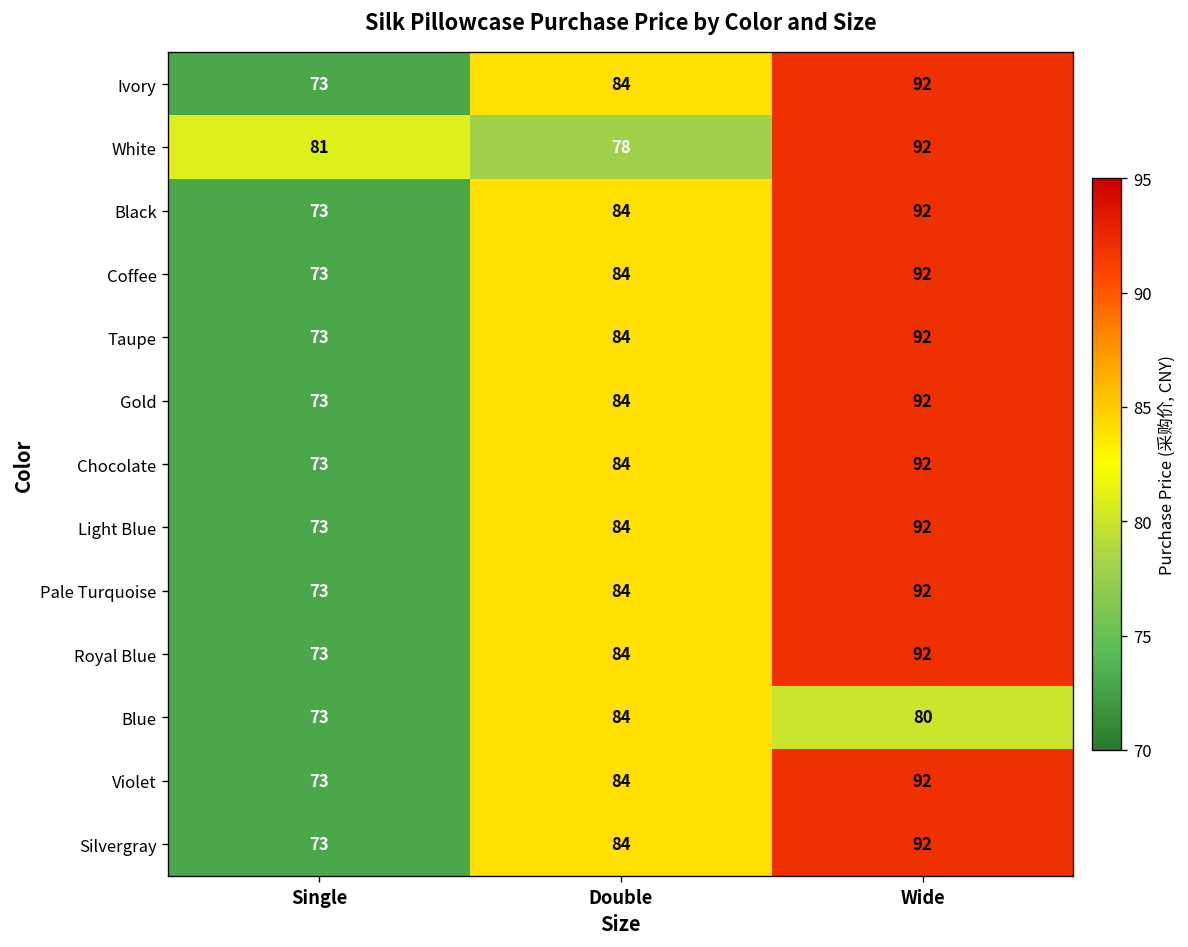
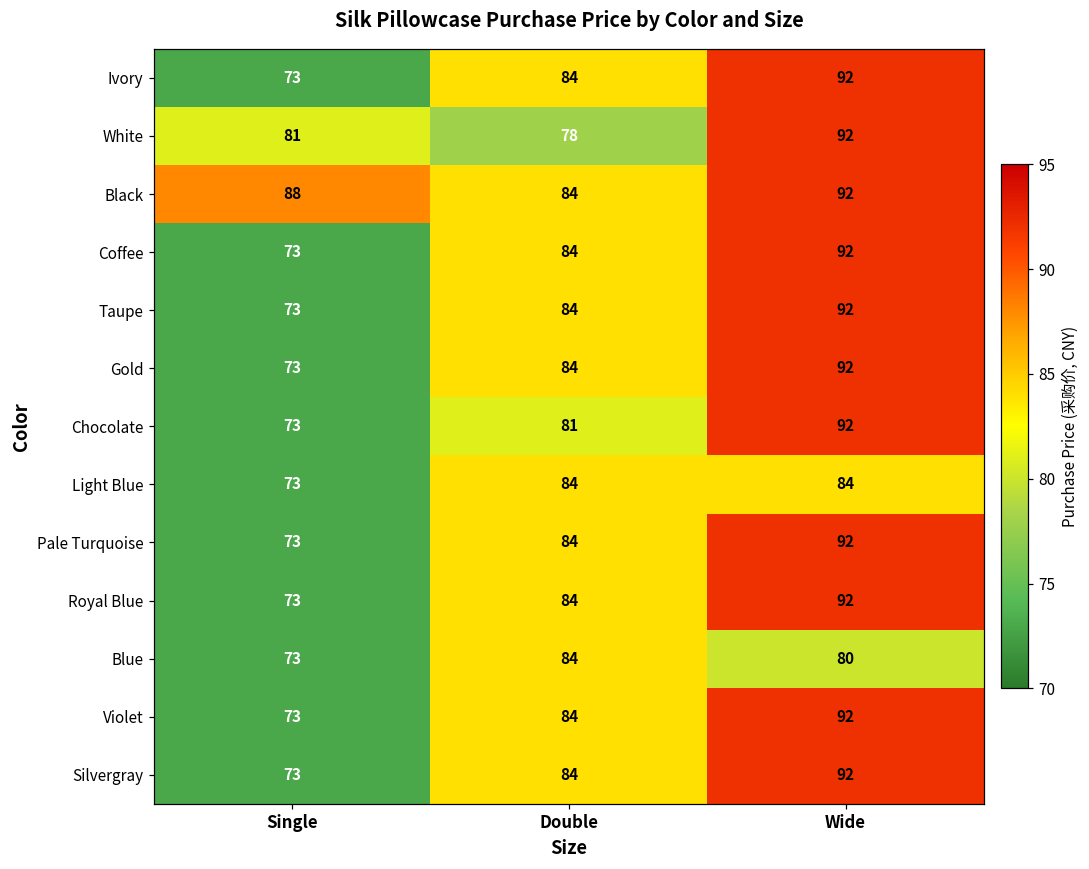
Black, Single: 73 -> 88
Chocolate, Double: 84 -> 81
Light Blue, Wide: 92 -> 84
